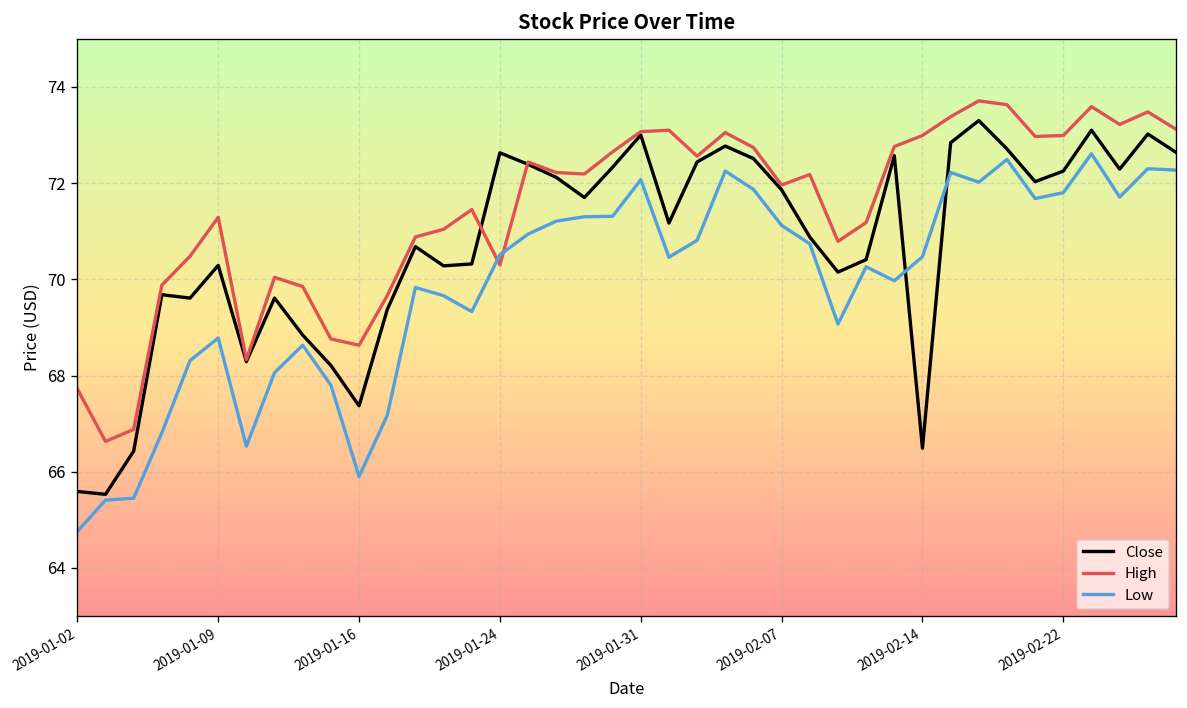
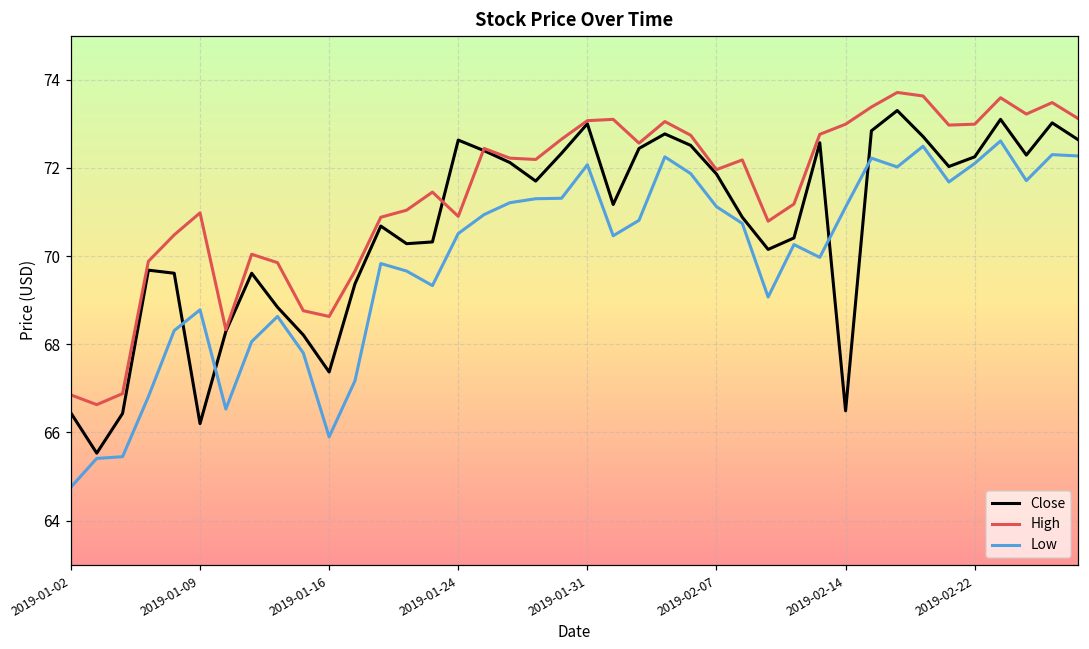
Close, 2019-01-02: 65.6 -> 66.4
High, 2019-01-02: 67.7 -> 66.9
Close, 2019-01-09: 70.3 -> 66.2
High, 2019-01-09: 71.3 -> 71.0
High, 2019-01-24: 70.3 -> 70.9
Low, 2019-02-14: 70.5 -> 71.1
Low, 2019-02-22: 71.8 -> 72.1
